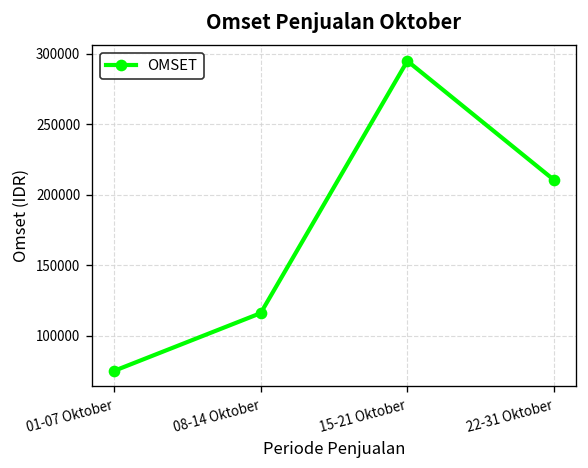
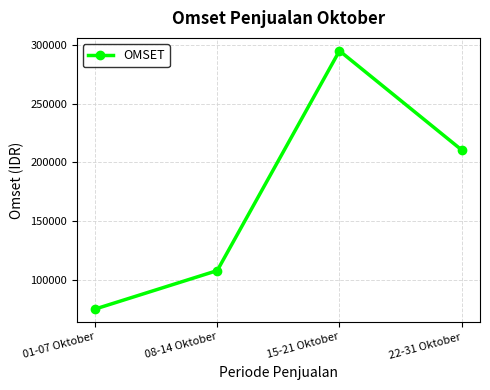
08-14 Oktober: 116000 -> 108000
